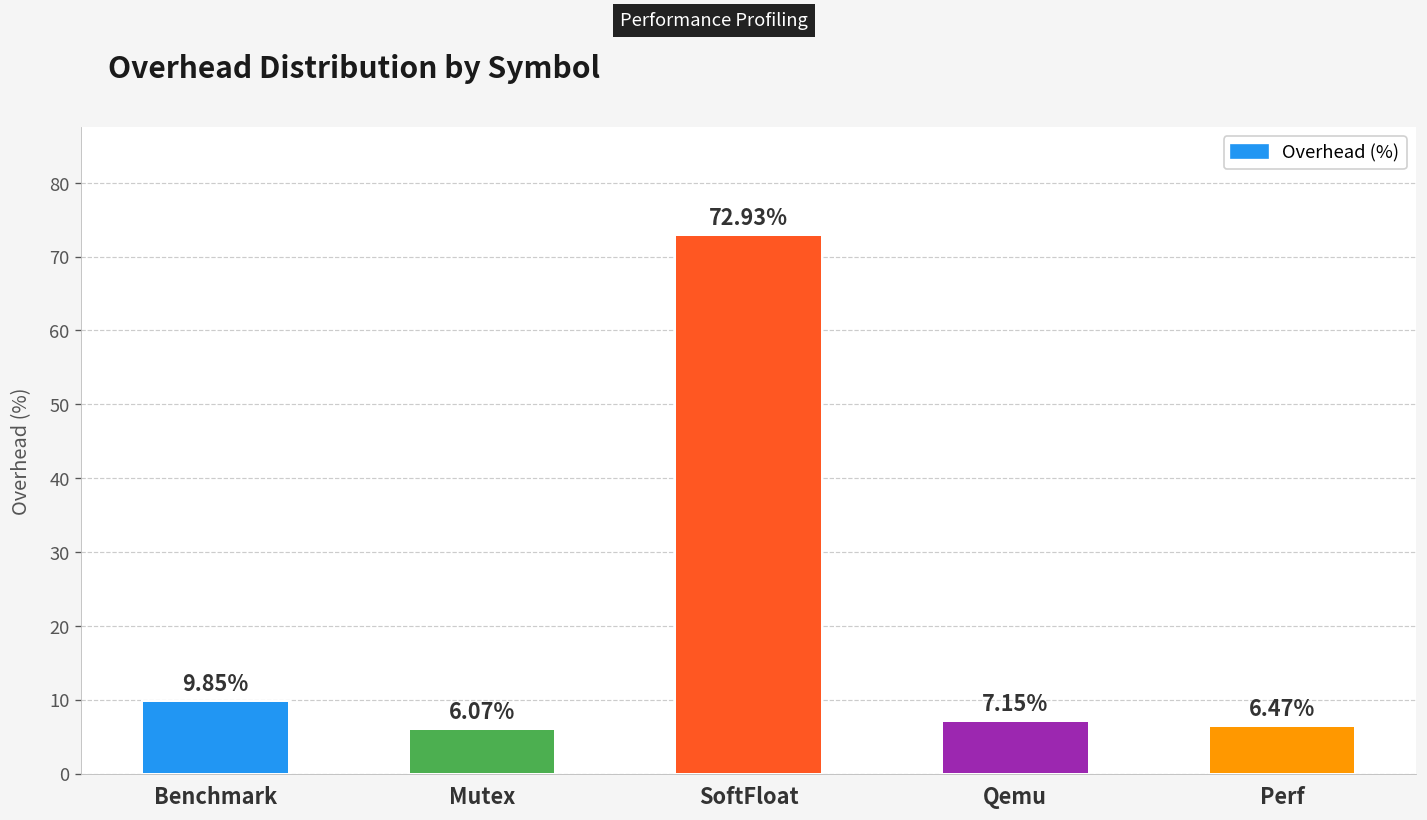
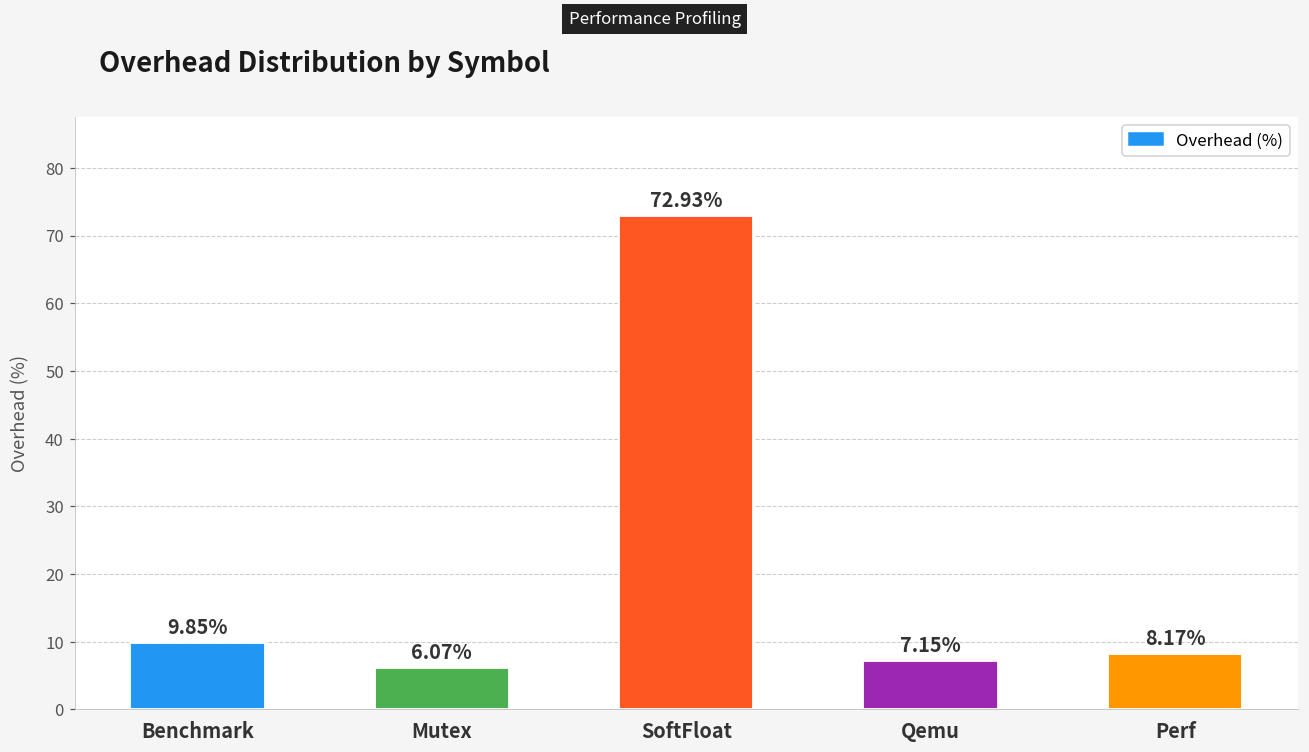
Perf: 6.47% -> 8.17%
